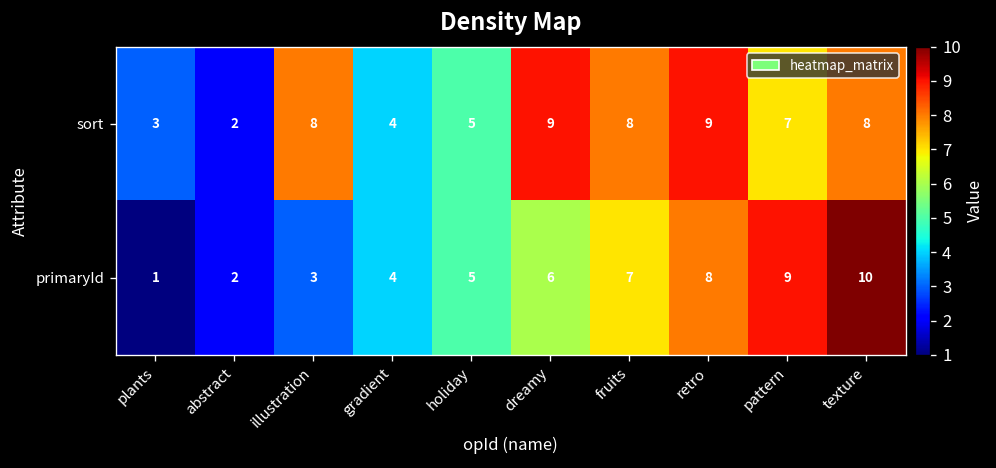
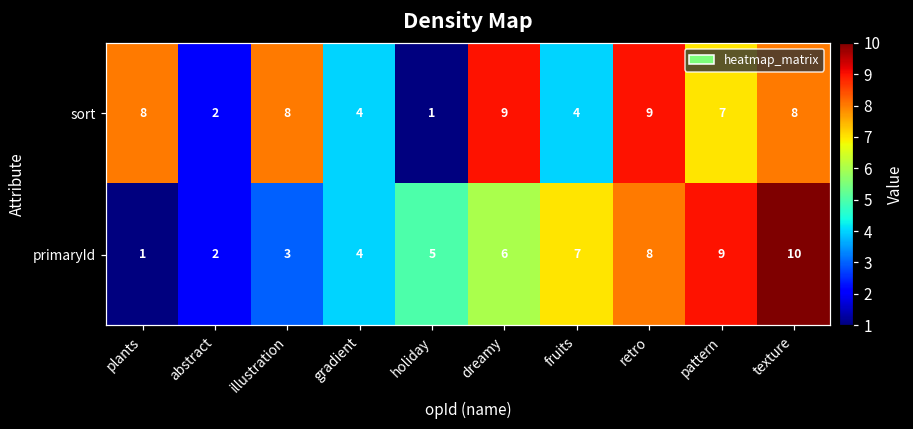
sort, plants: 3 -> 8
sort, holiday: 5 -> 1
sort, fruits: 8 -> 4
